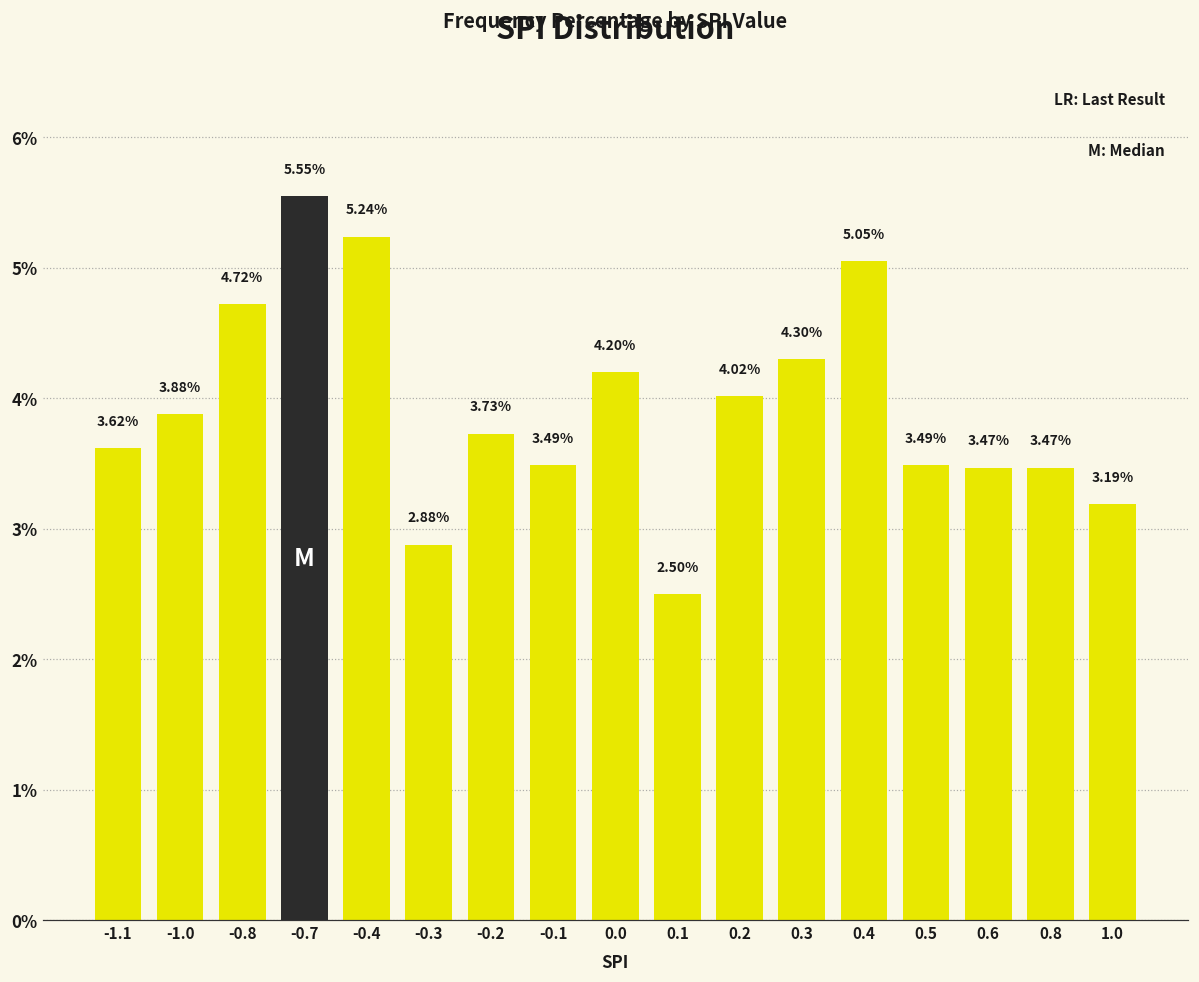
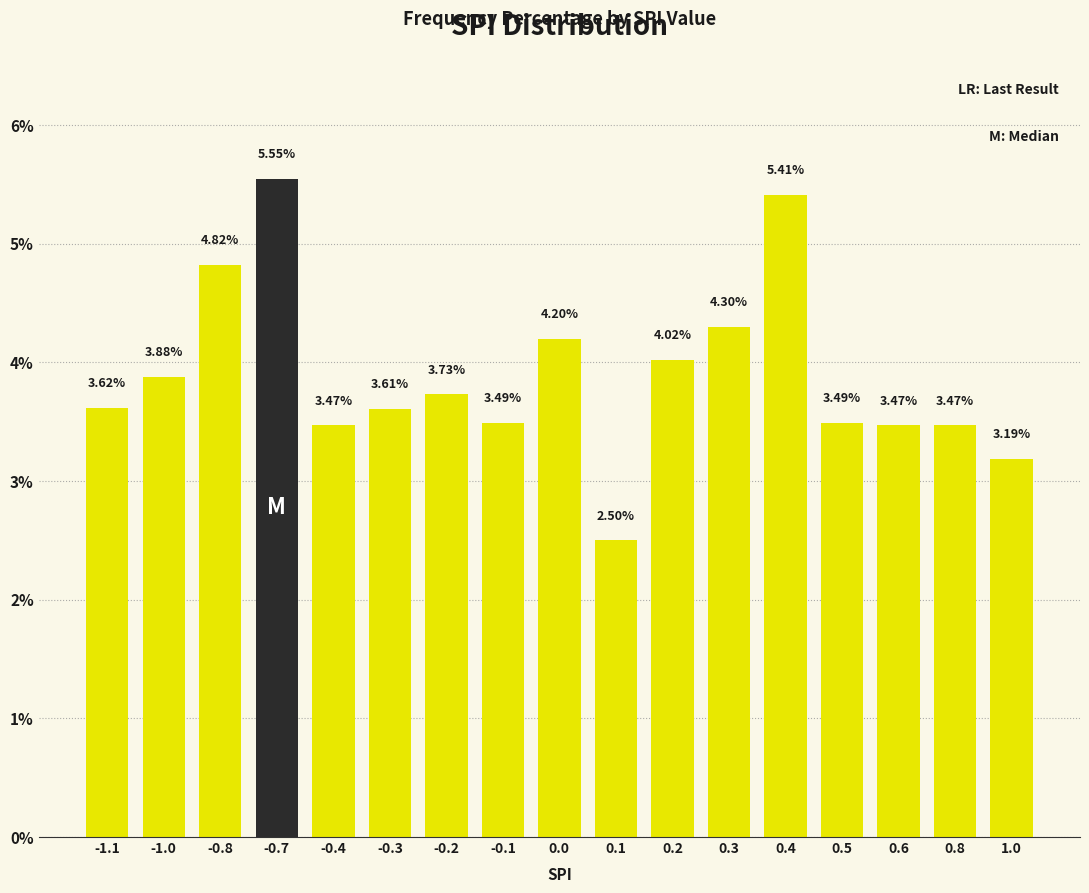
-0.8: 4.72% -> 4.82%
-0.4: 5.24% -> 3.47%
-0.3: 2.88% -> 3.61%
0.4: 5.05% -> 5.41%
